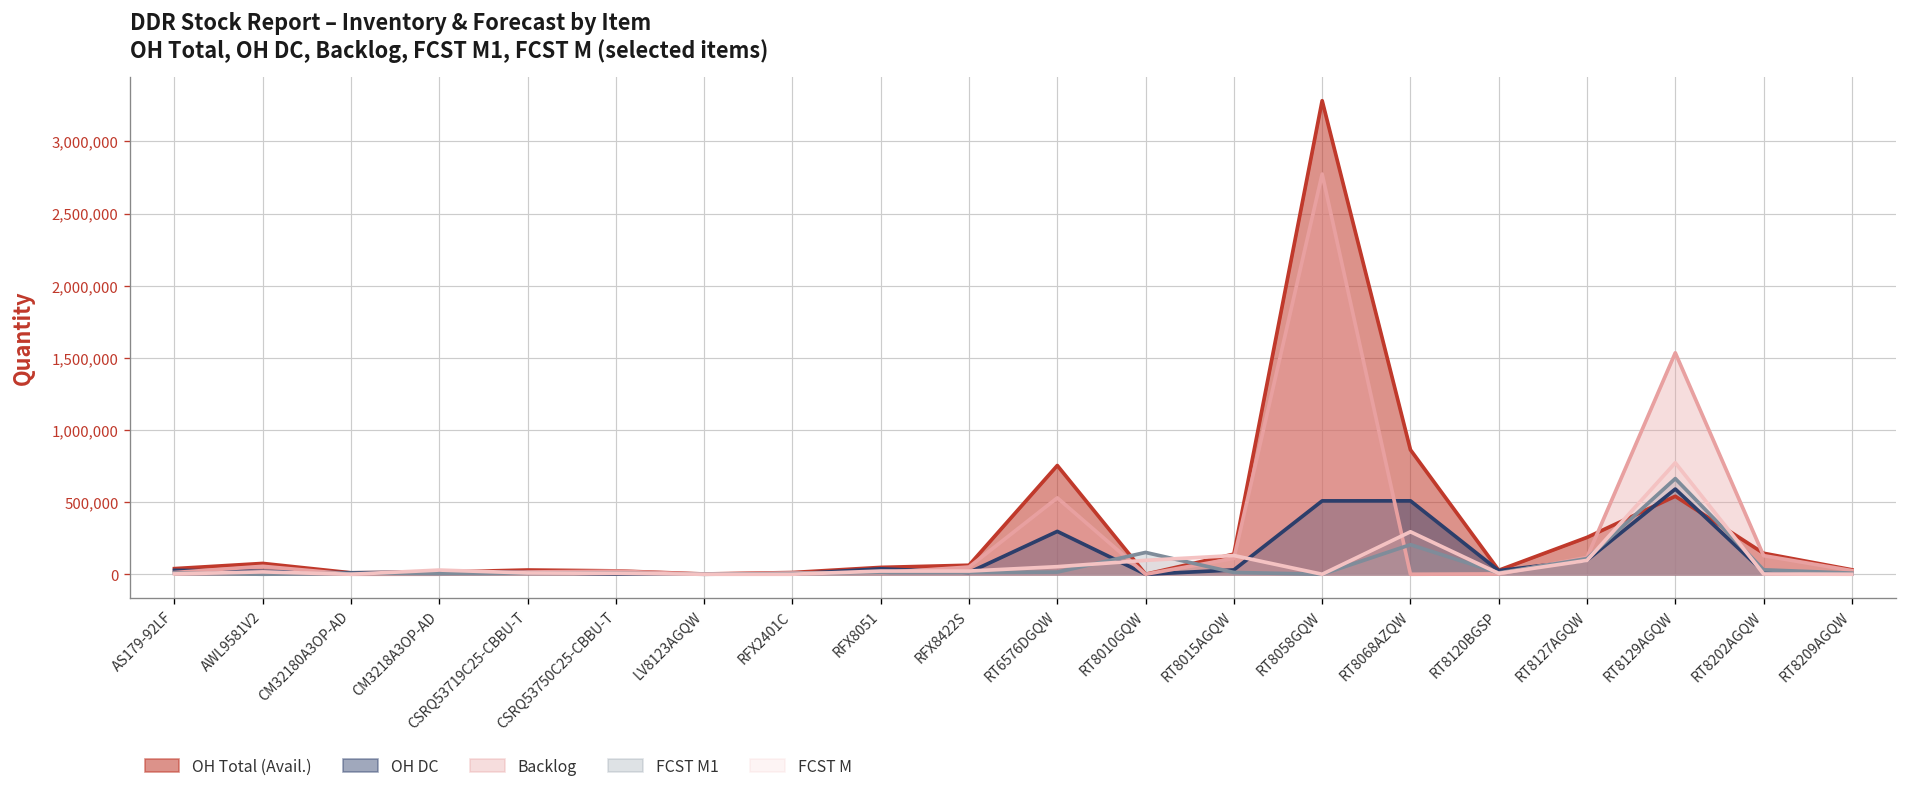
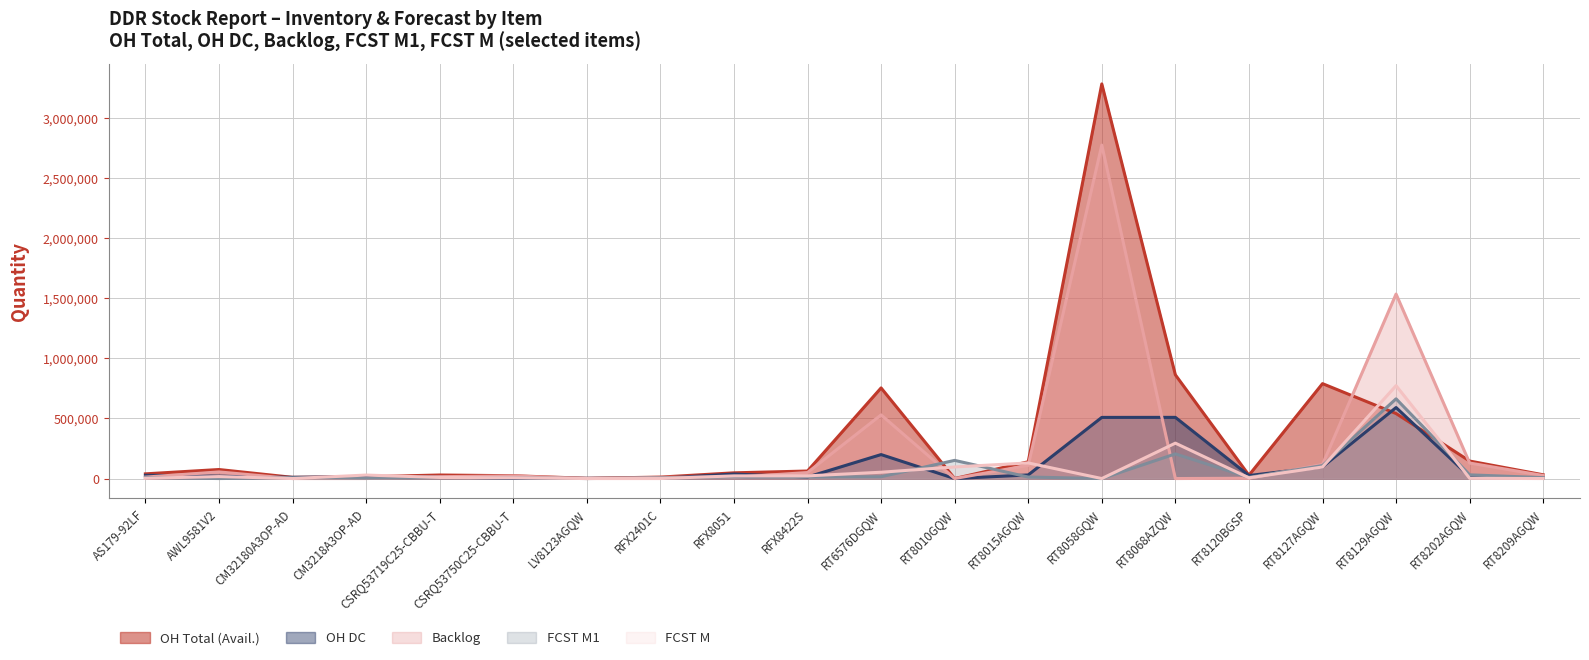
OH DC, RT6576DGQW: 300,000 -> 200,000
OH Total (Avail.), RT8127AGQW: 260,000 -> 790,000
